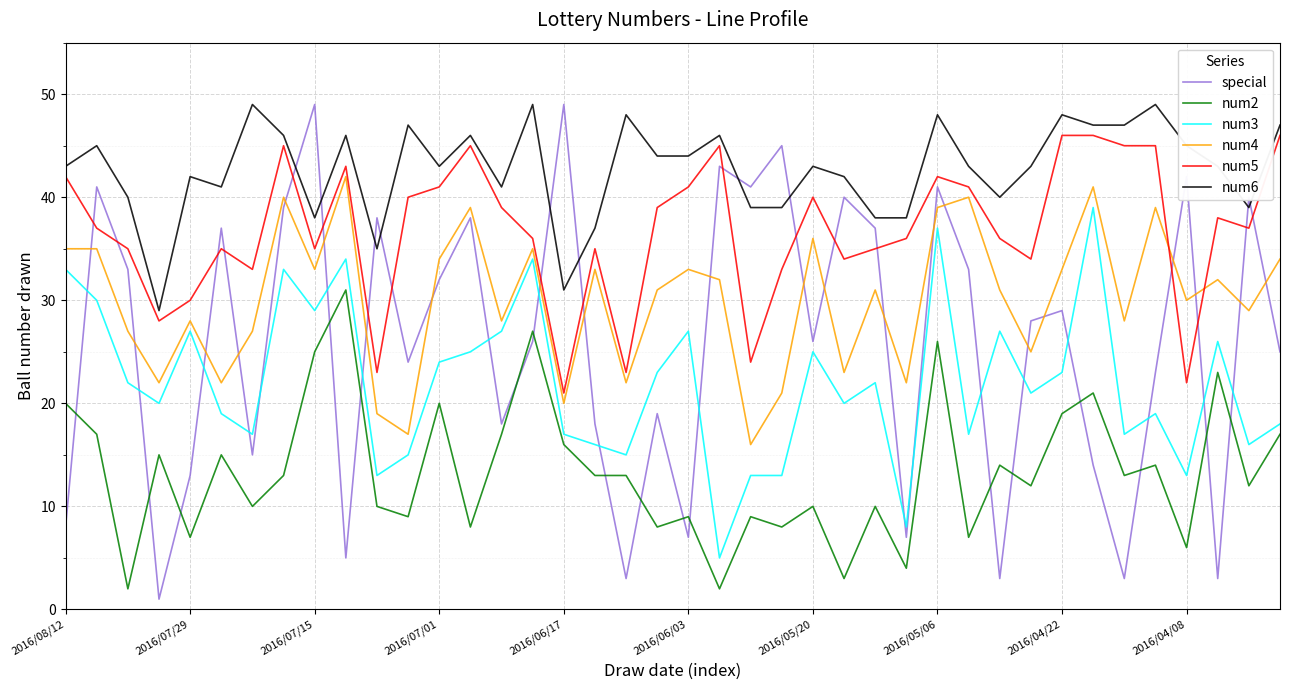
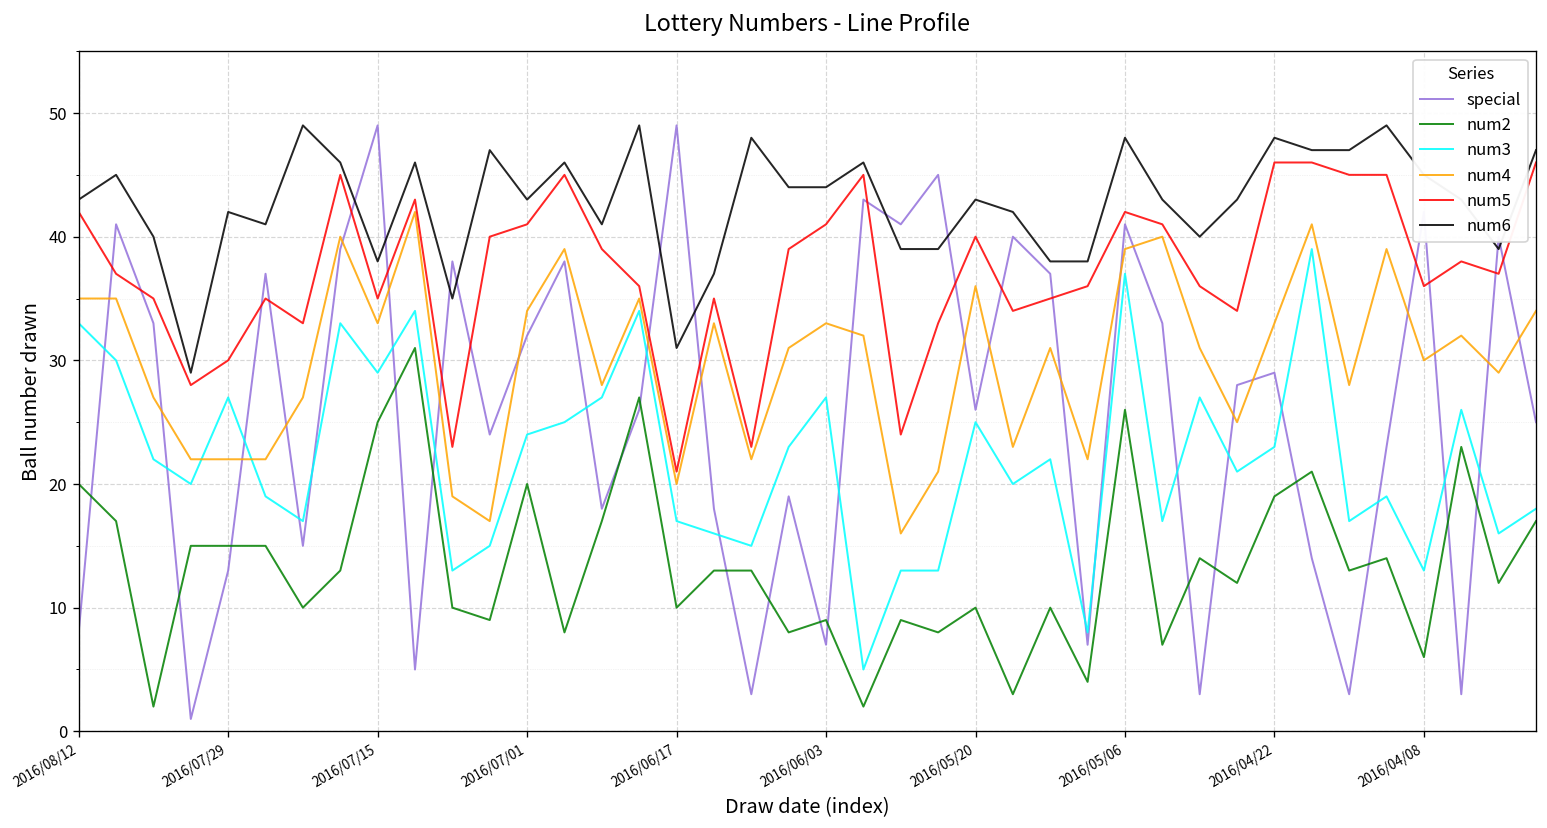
num2, 2016/07/29: 7 -> 15
num4, 2016/07/29: 28 -> 22
num2, 2016/06/17: 16 -> 10
num5, 2016/04/08: 22 -> 36
